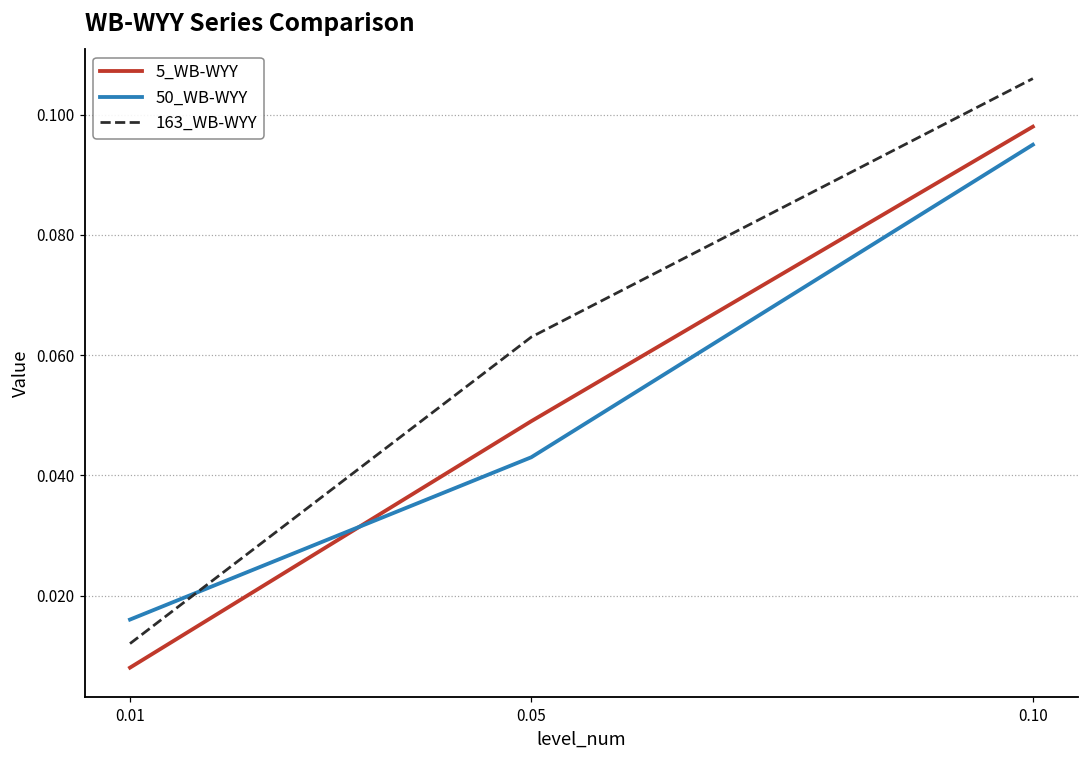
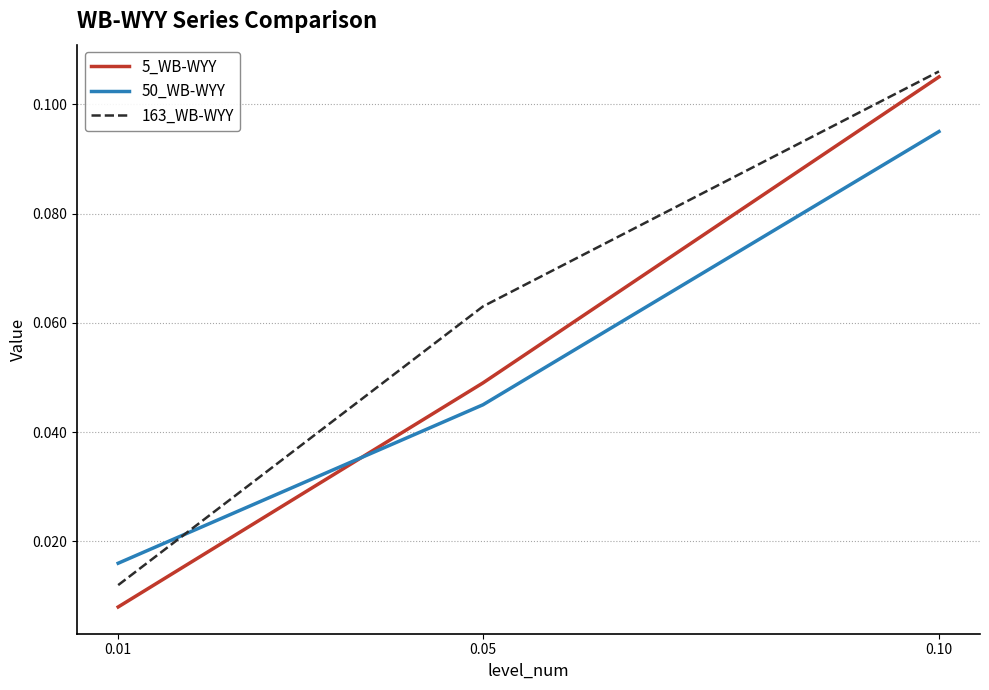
50_WB-WYY, 0.05: 0.043 -> 0.045
5_WB-WYY, 0.10: 0.098 -> 0.105
